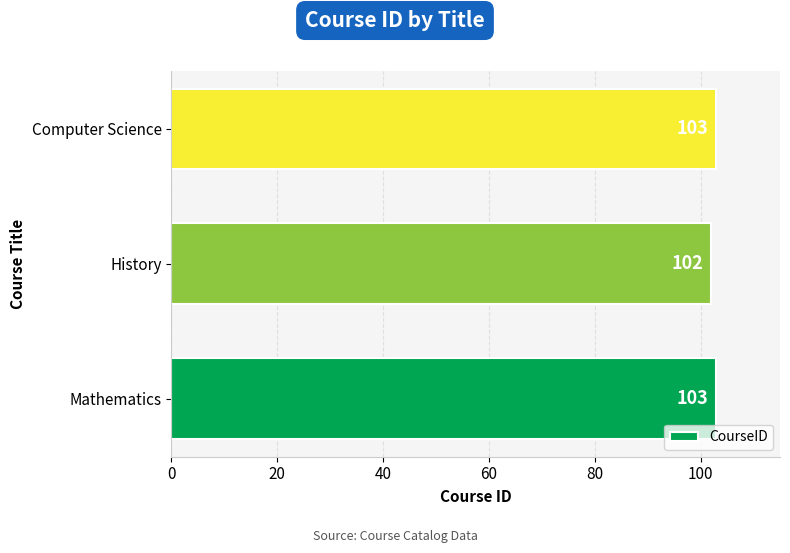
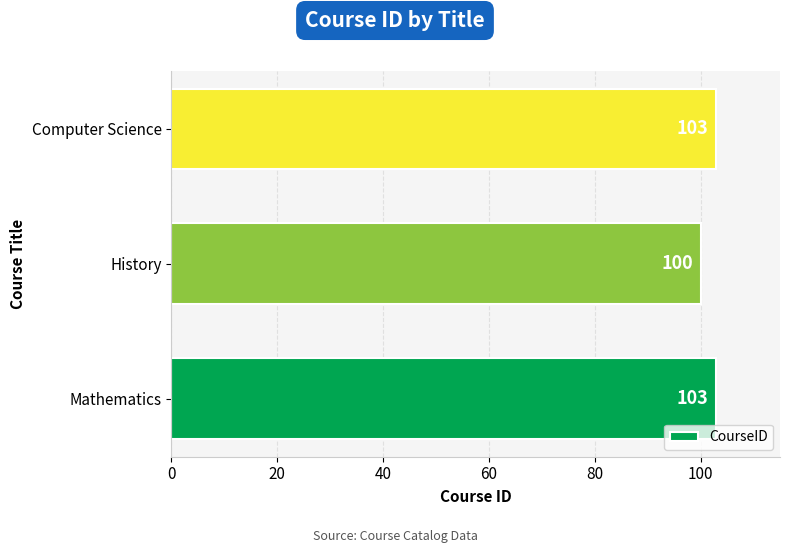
History: 102 -> 100
